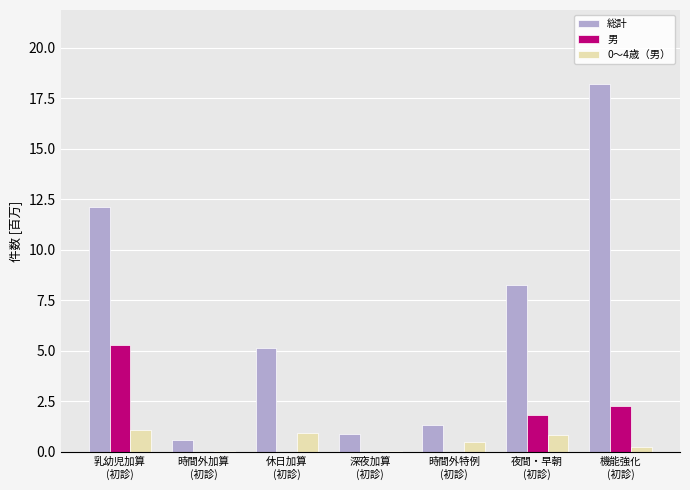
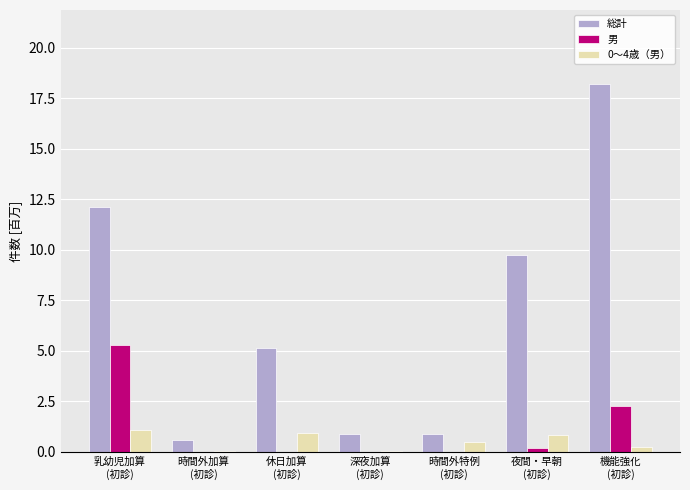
総計, 時間外特例 (初診): 1.3 -> 0.9
総計, 夜間・早朝 (初診): 8.3 -> 9.7
男, 夜間・早朝 (初診): 1.8 -> 0.2
